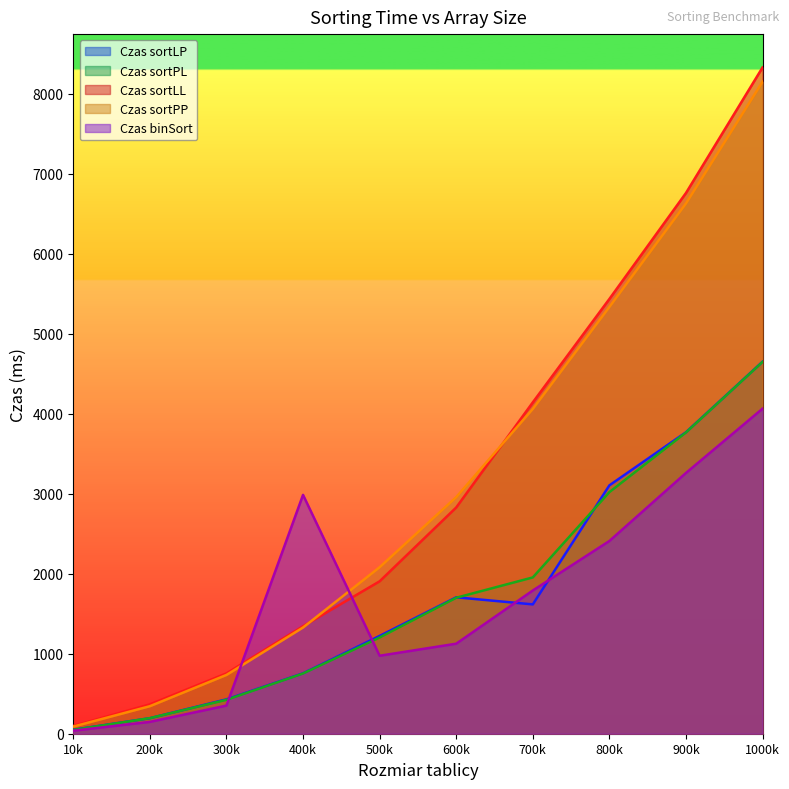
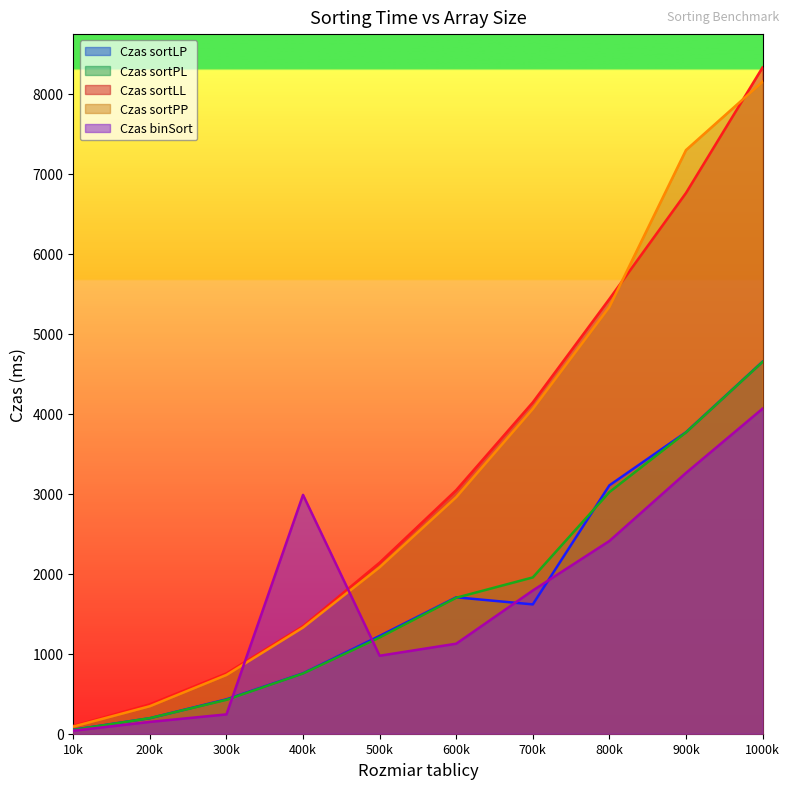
Czas binSort, 300k: 400 -> 200
Czas sortLL, 500k: 1900 -> 2100
Czas sortLL, 600k: 2800 -> 3000
Czas sortPP, 900k: 6600 -> 7300
